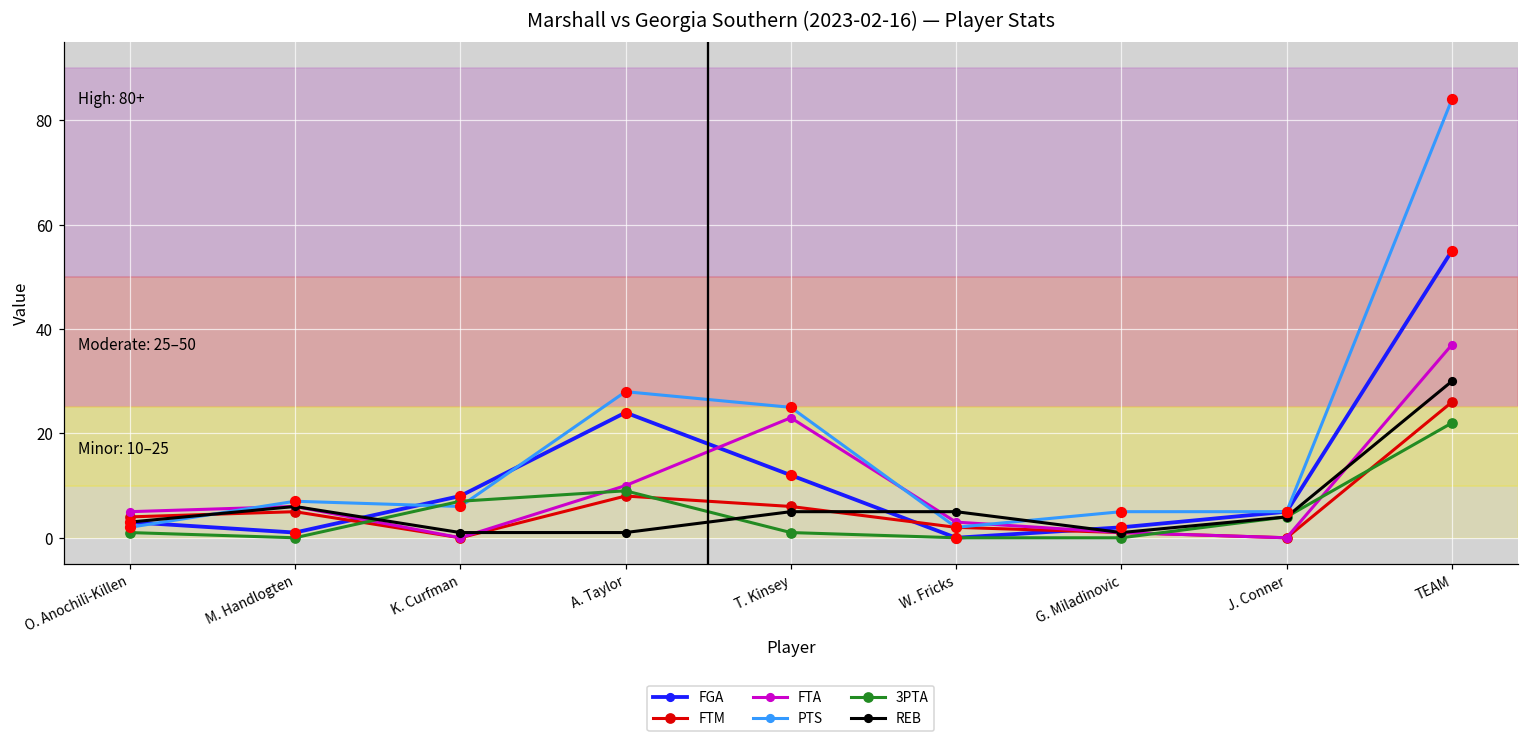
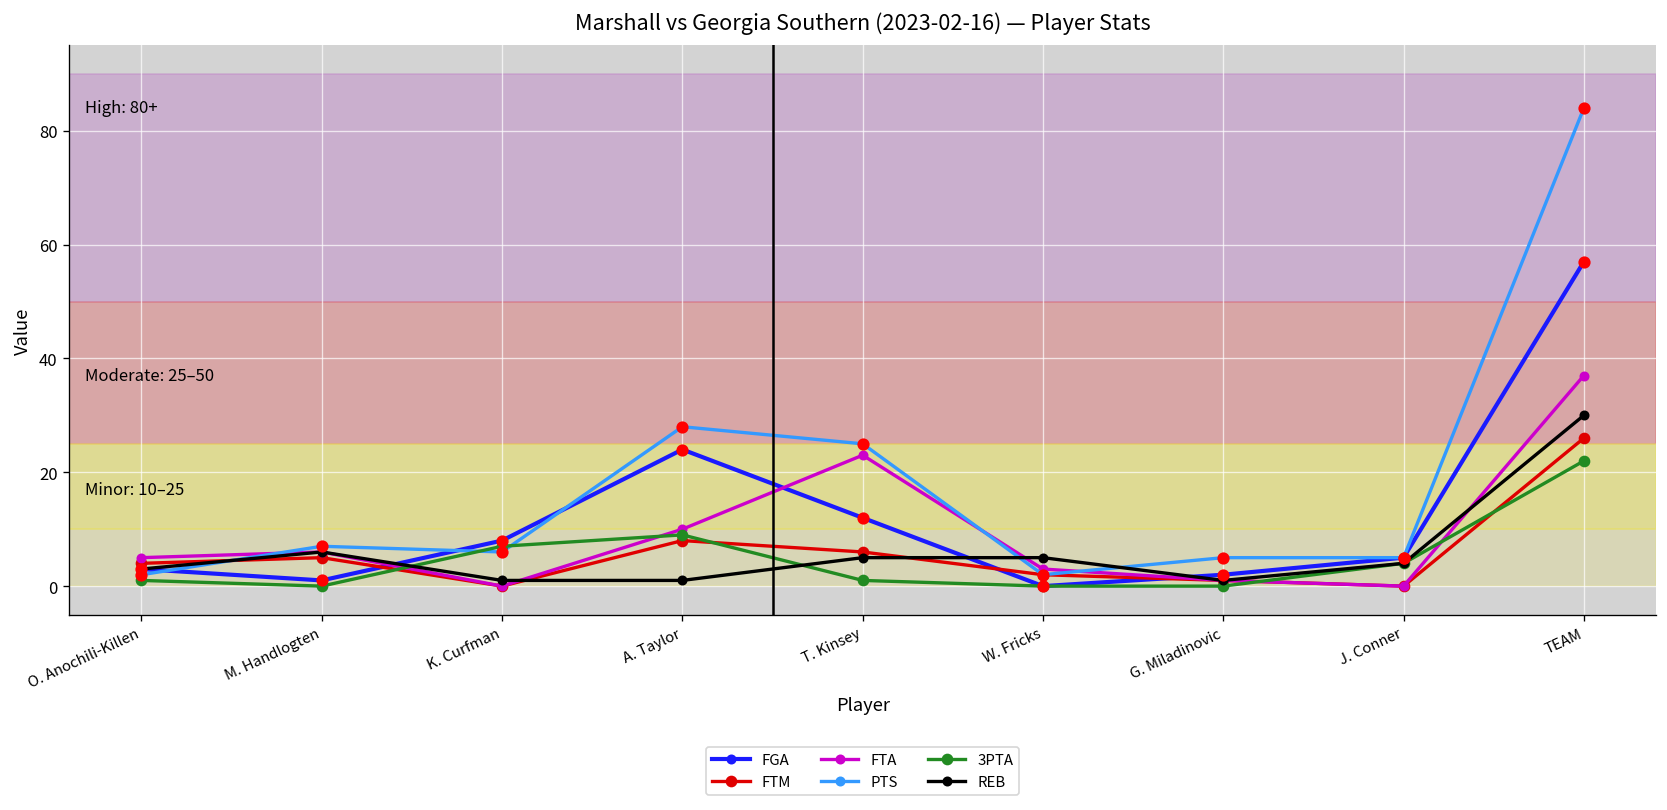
FGA, TEAM: 55 -> 57
